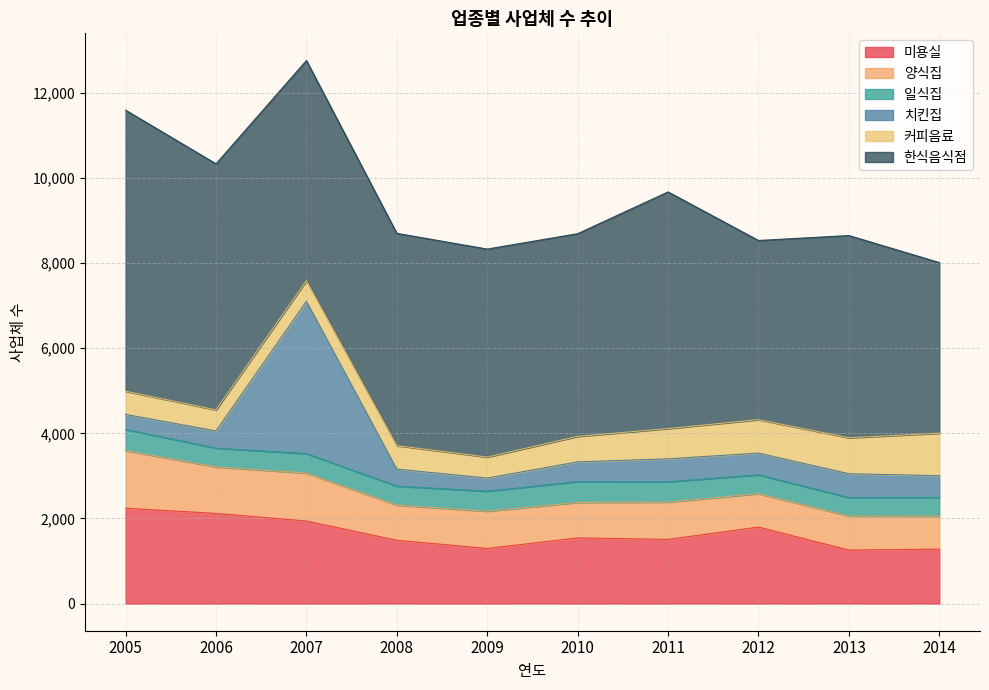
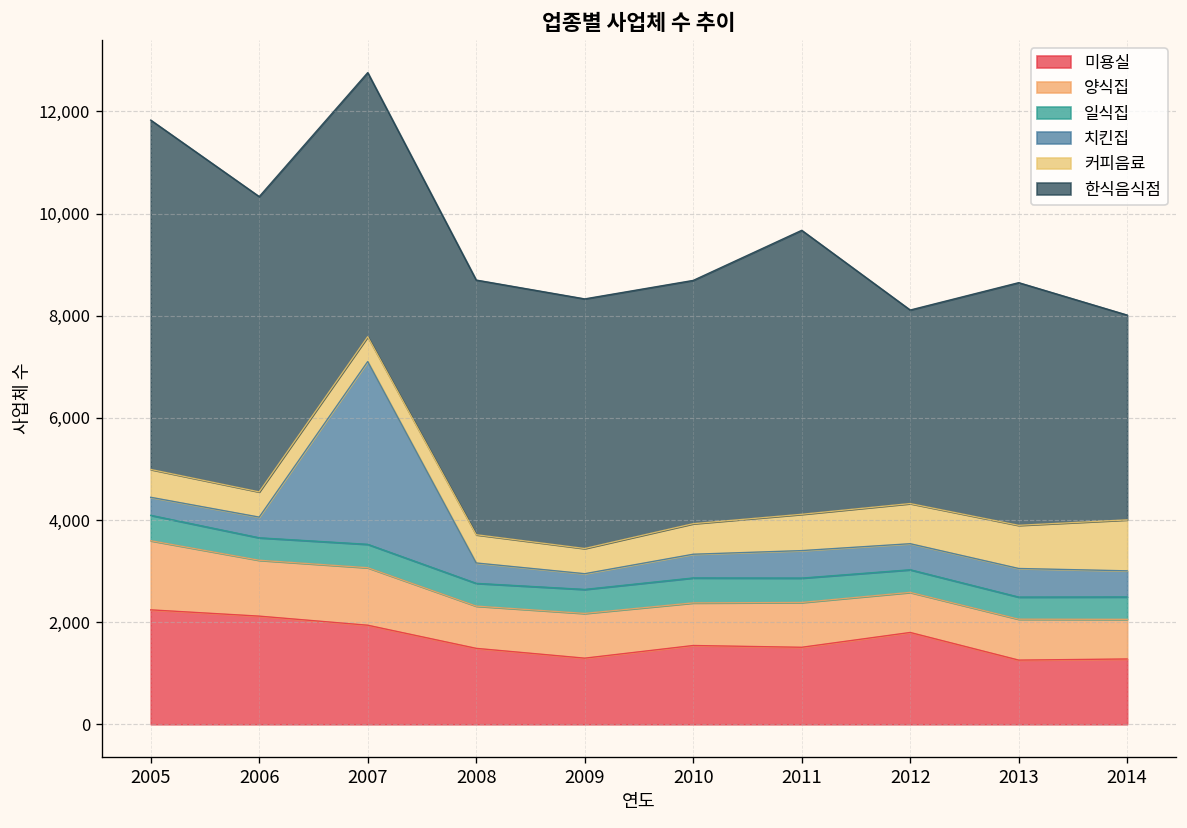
한식음식점, 2005: 6,600 -> 6,800
한식음식점, 2012: 4,200 -> 3,800
